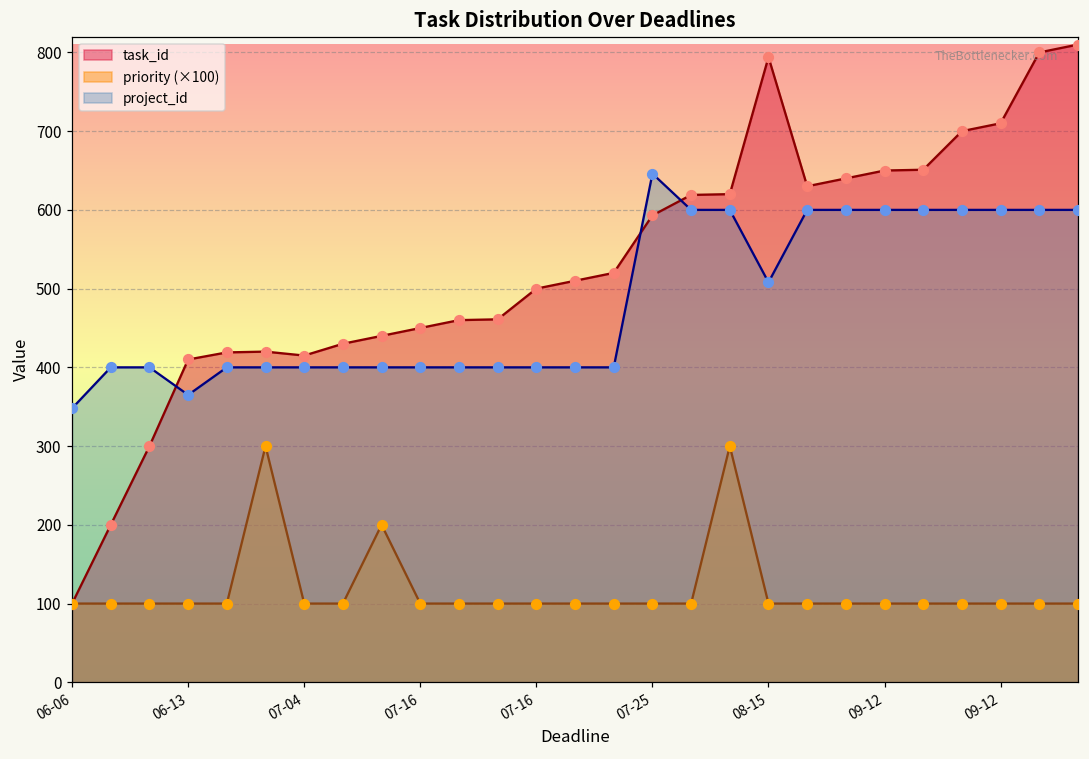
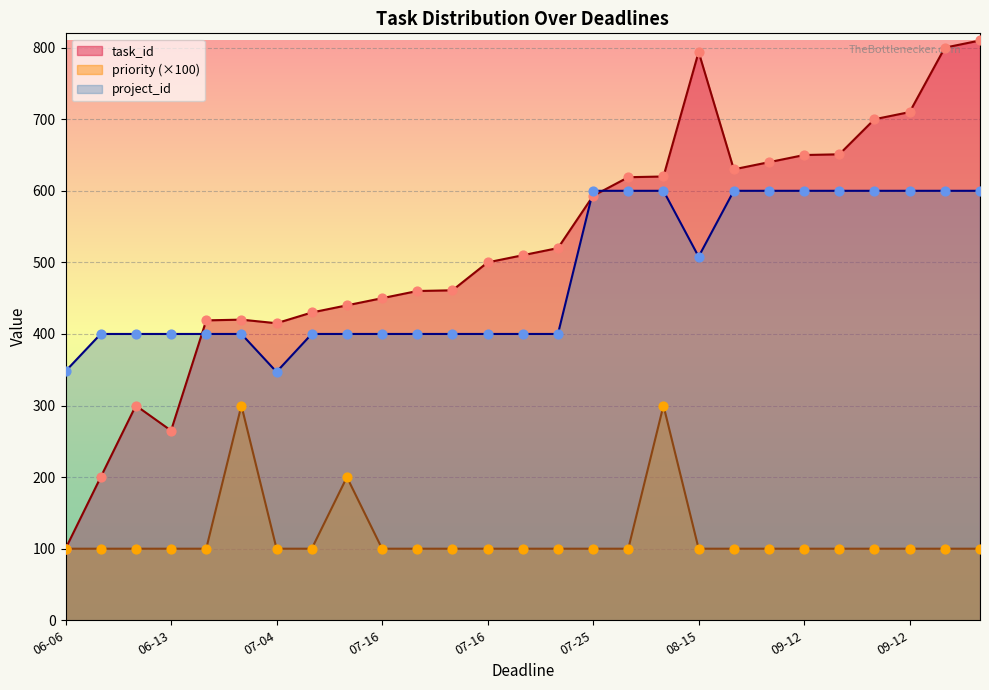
task_id, 06-13: 410 -> 270
project_id, 06-13: 370 -> 400
project_id, 07-04: 400 -> 350
project_id, 07-25: 650 -> 600
